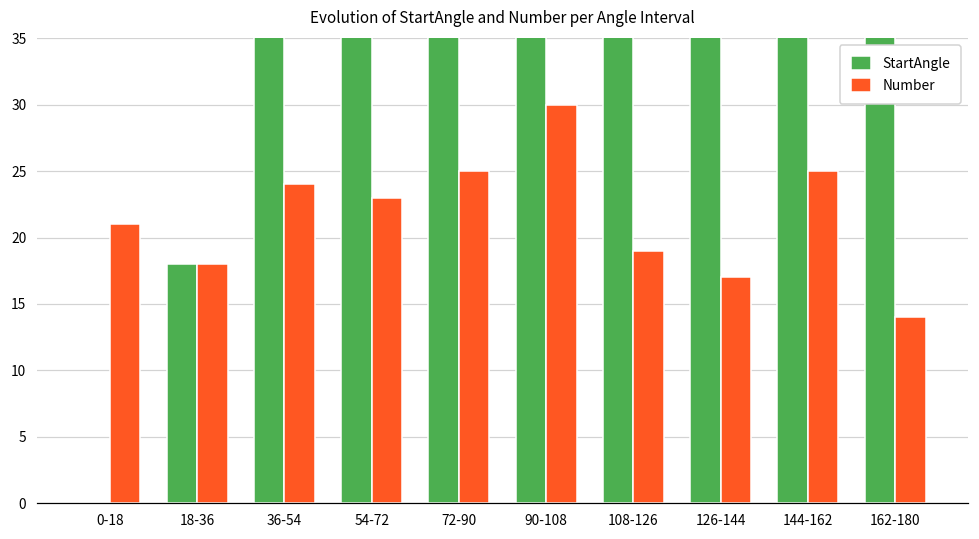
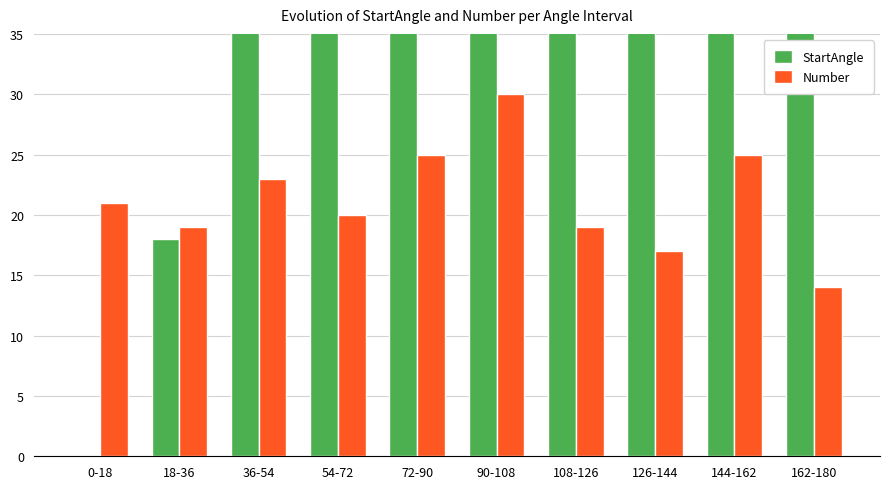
Number, 18-36: 18 -> 19
Number, 36-54: 24 -> 23
Number, 54-72: 23 -> 20
